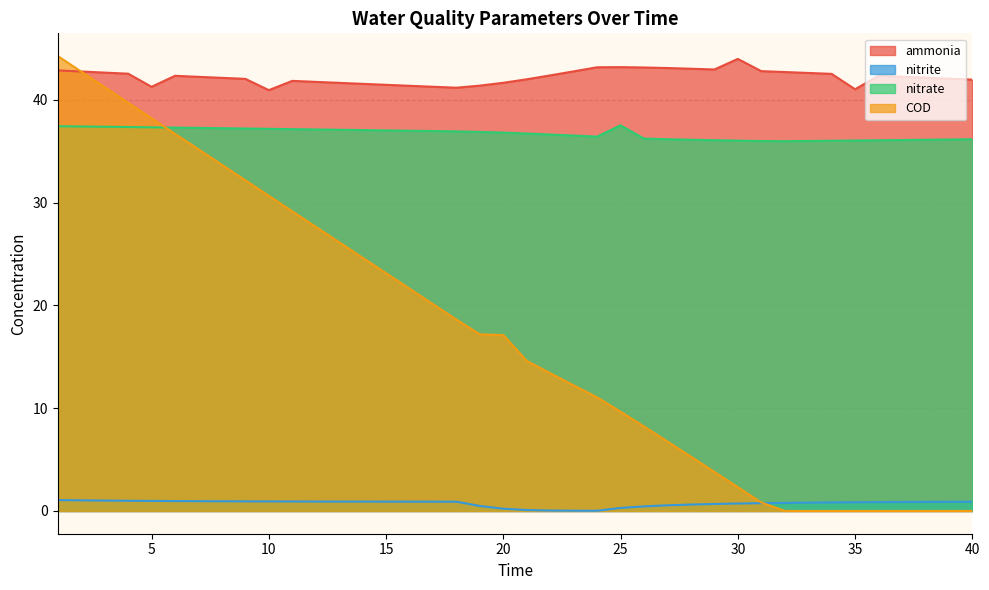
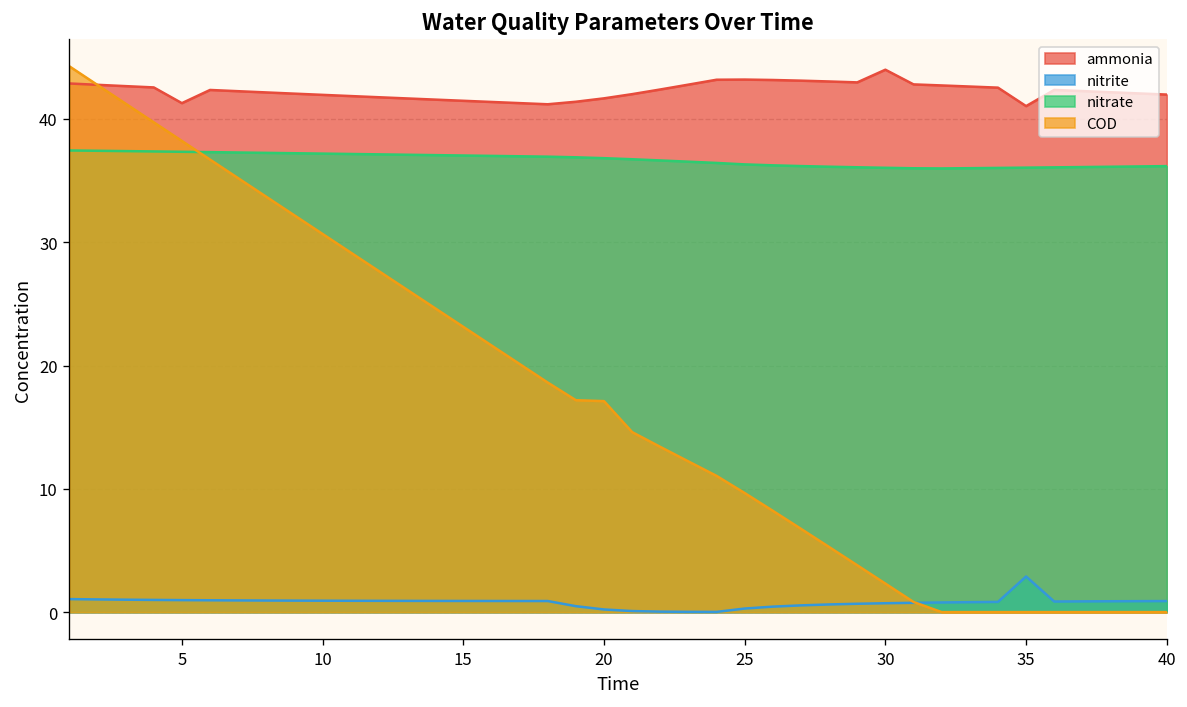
ammonia, 10: 41.0 -> 42.0
nitrate, 25: 37.5 -> 36.3
nitrite, 35: 0.8 -> 2.9
